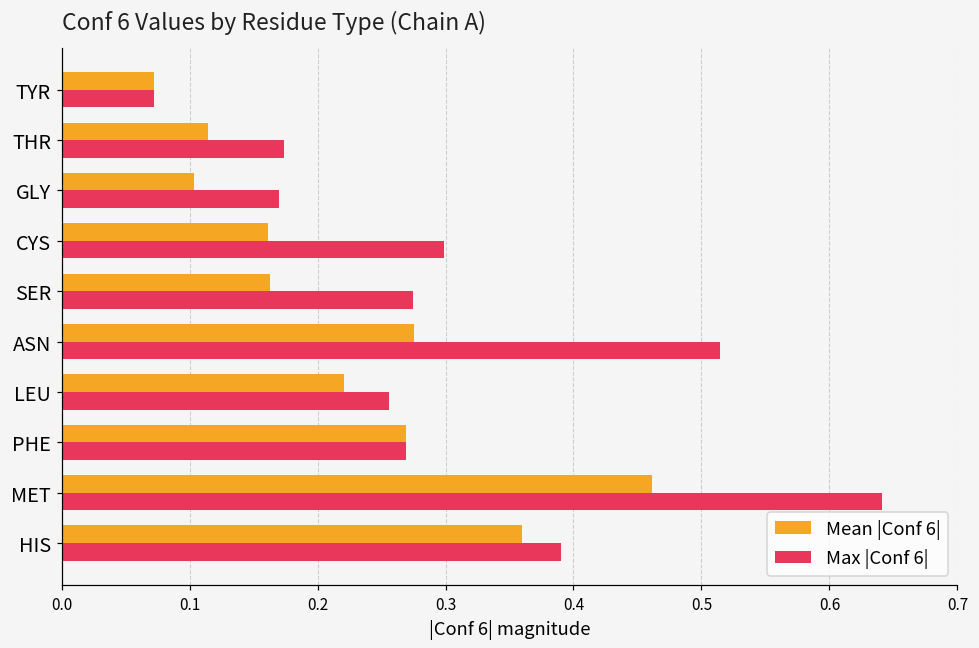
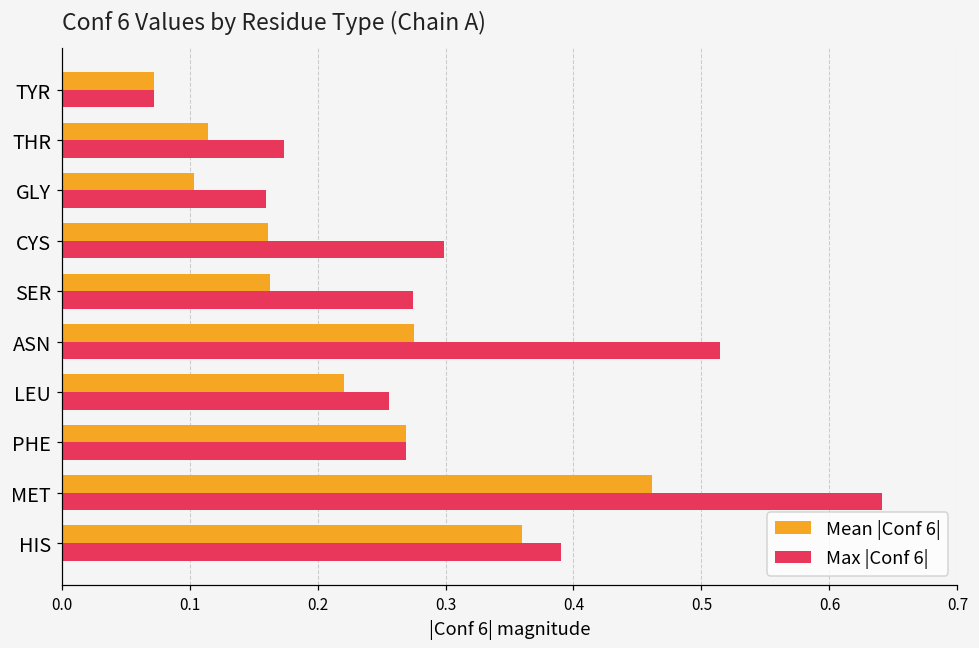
Max |Conf 6|, GLY: 0.170 -> 0.160
